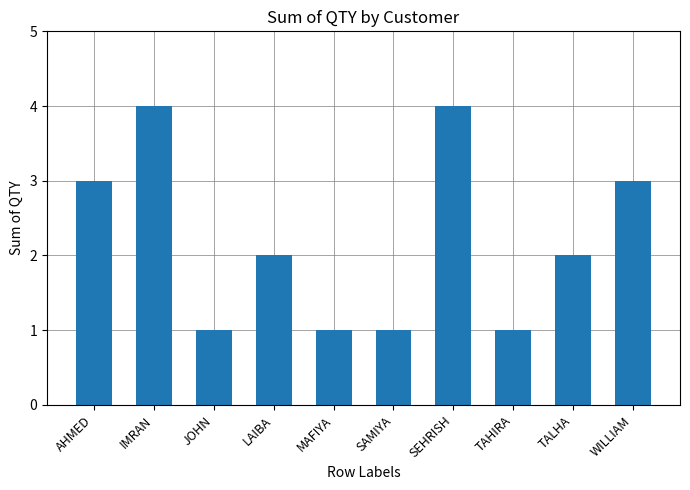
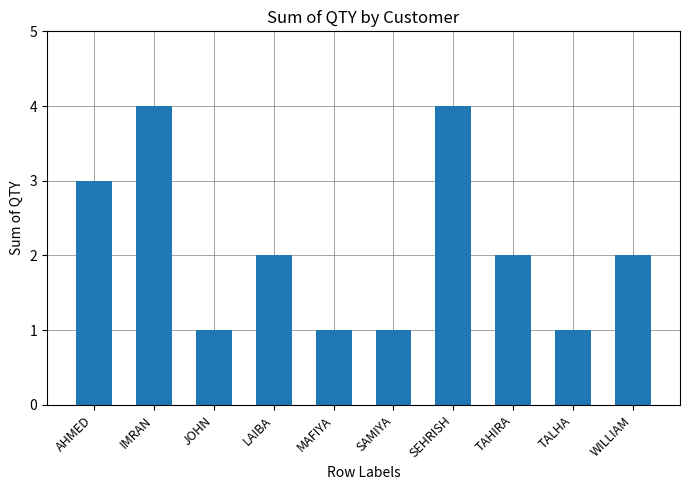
TAHIRA: 1 -> 2
TALHA: 2 -> 1
WILLIAM: 3 -> 2
